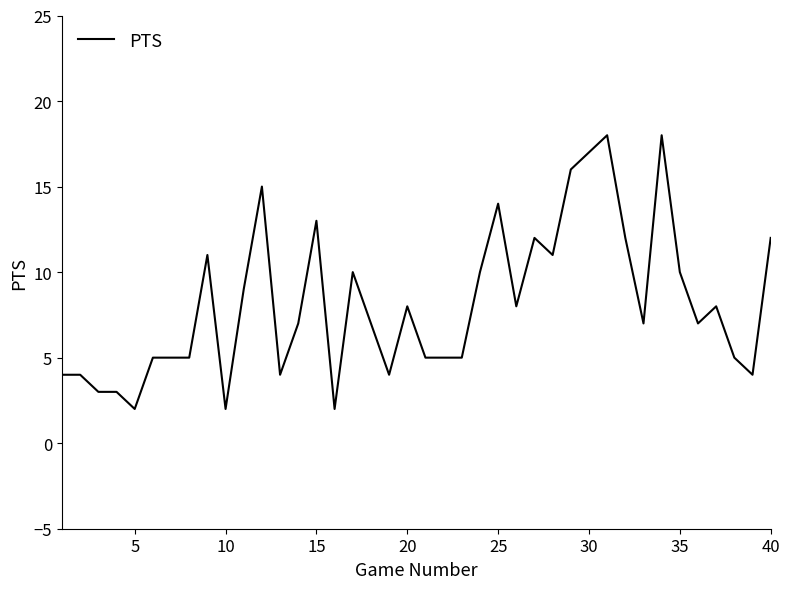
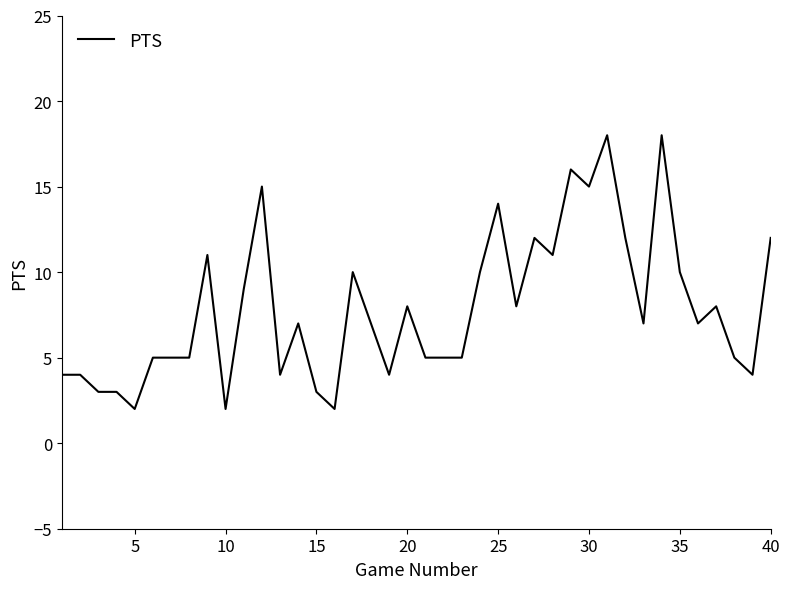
15: 13 -> 3
30: 17 -> 15
